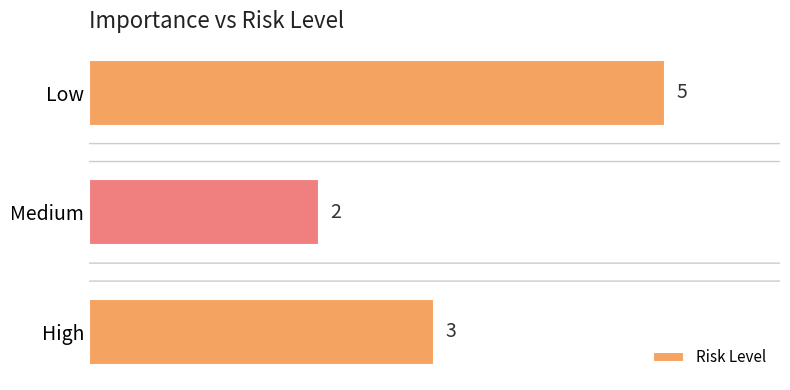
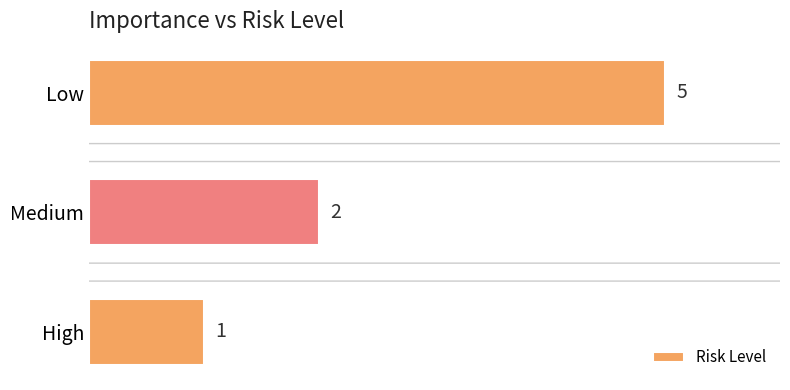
High: 3 -> 1
